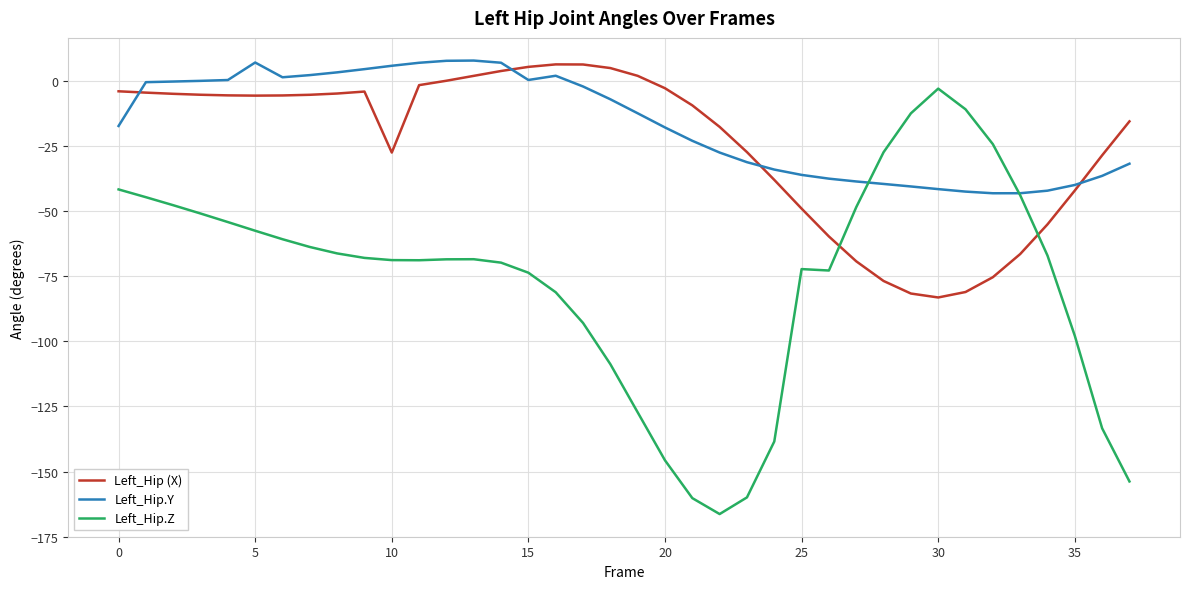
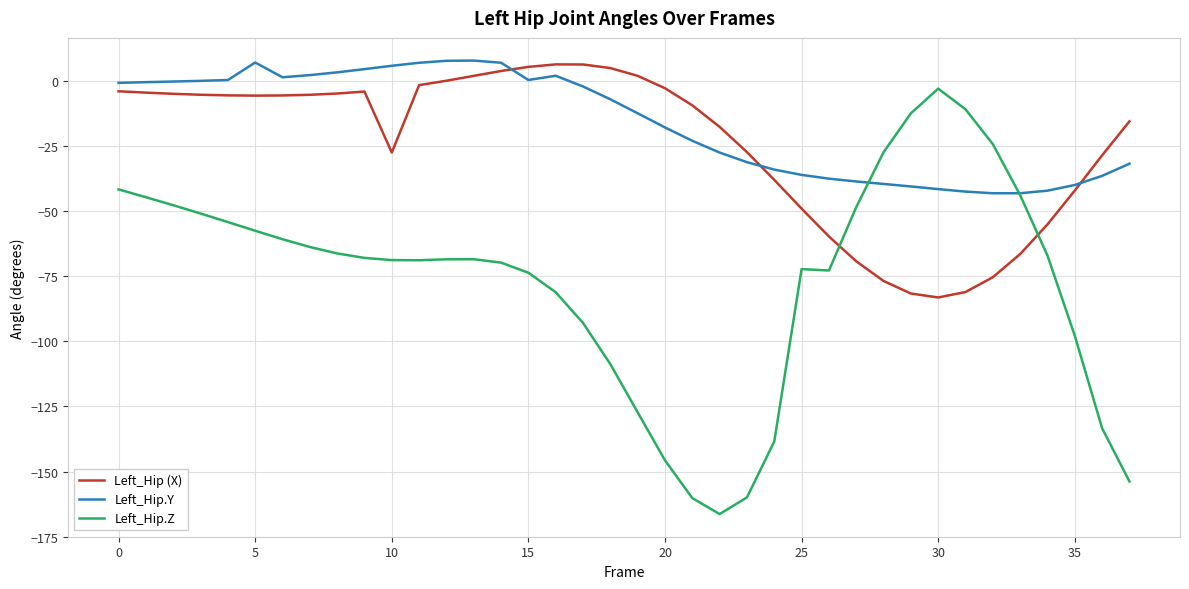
Left_Hip.Y, 0: -17 -> -1
